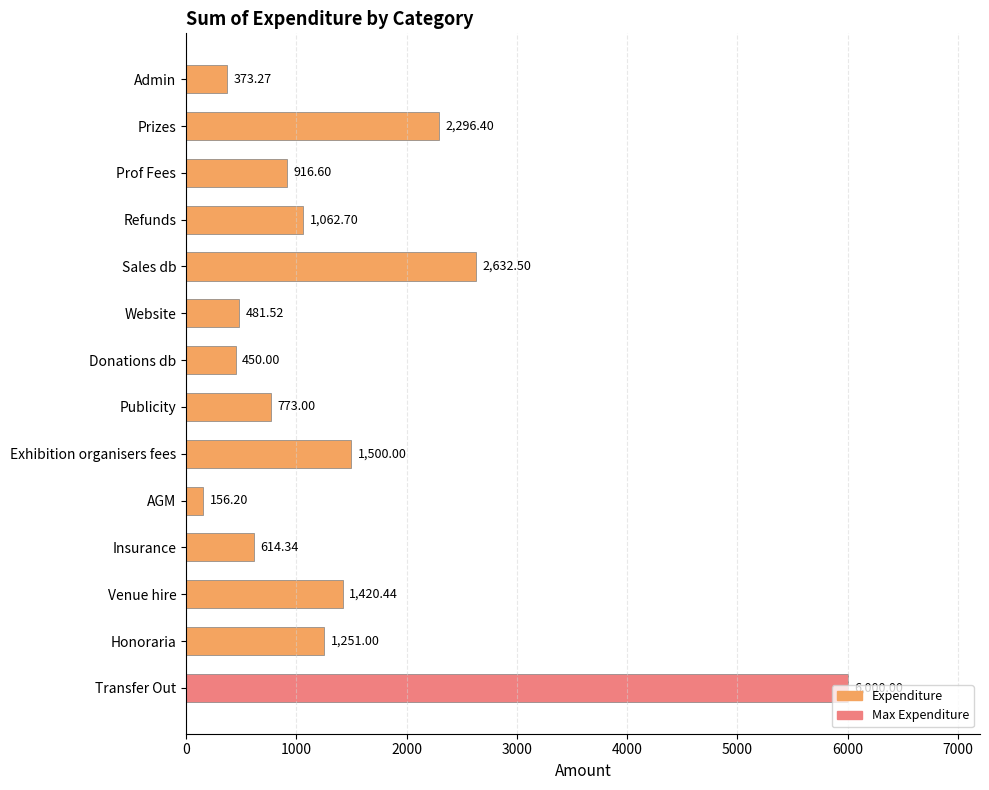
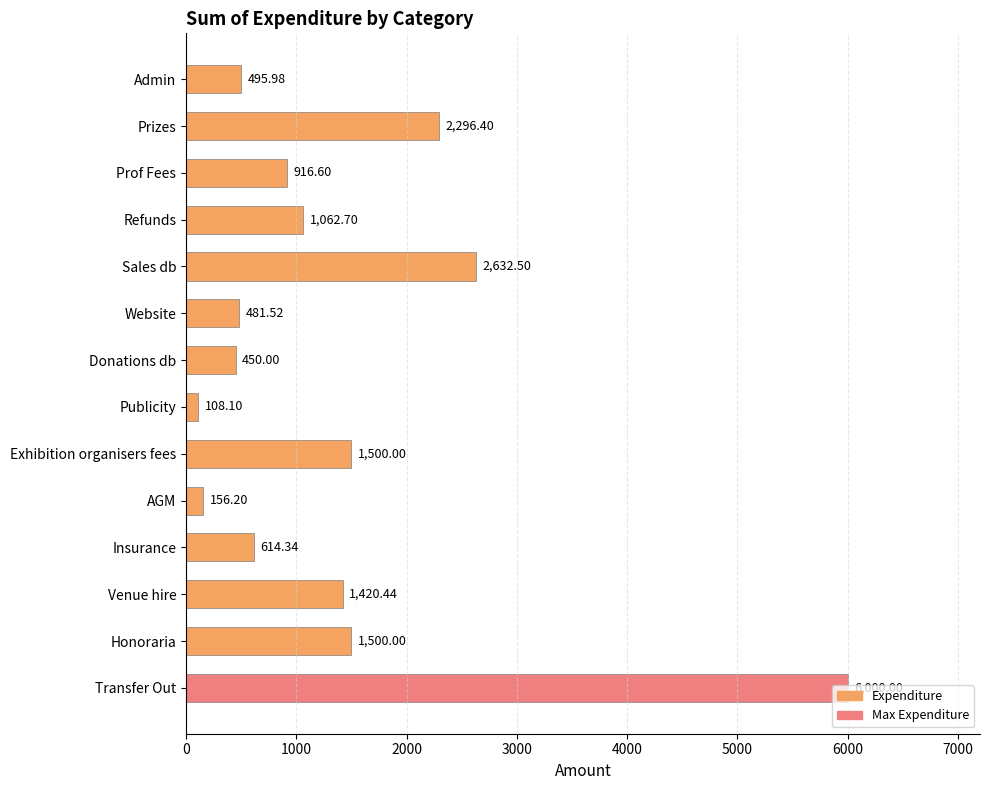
Admin: 373.27 -> 495.98
Publicity: 773.00 -> 108.10
Honoraria: 1,251.00 -> 1,500.00
